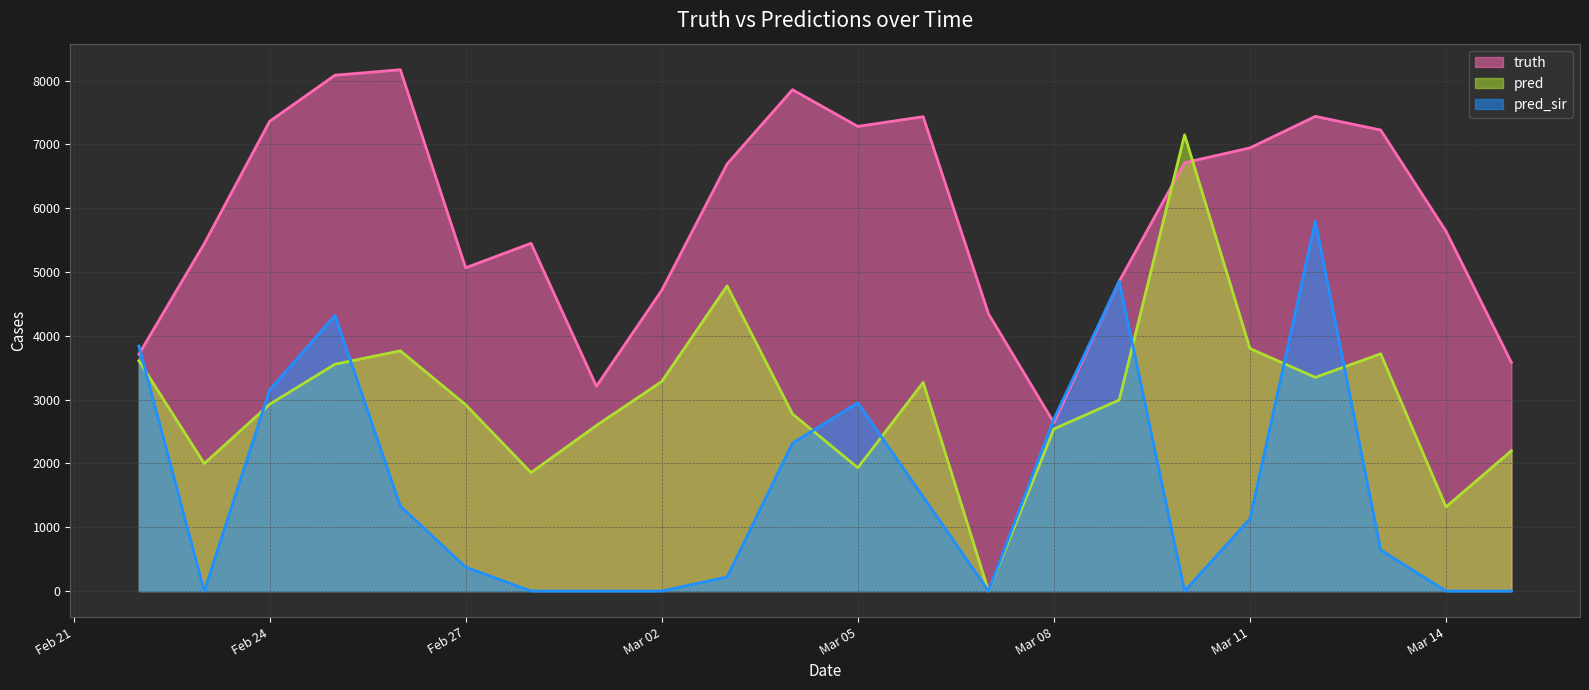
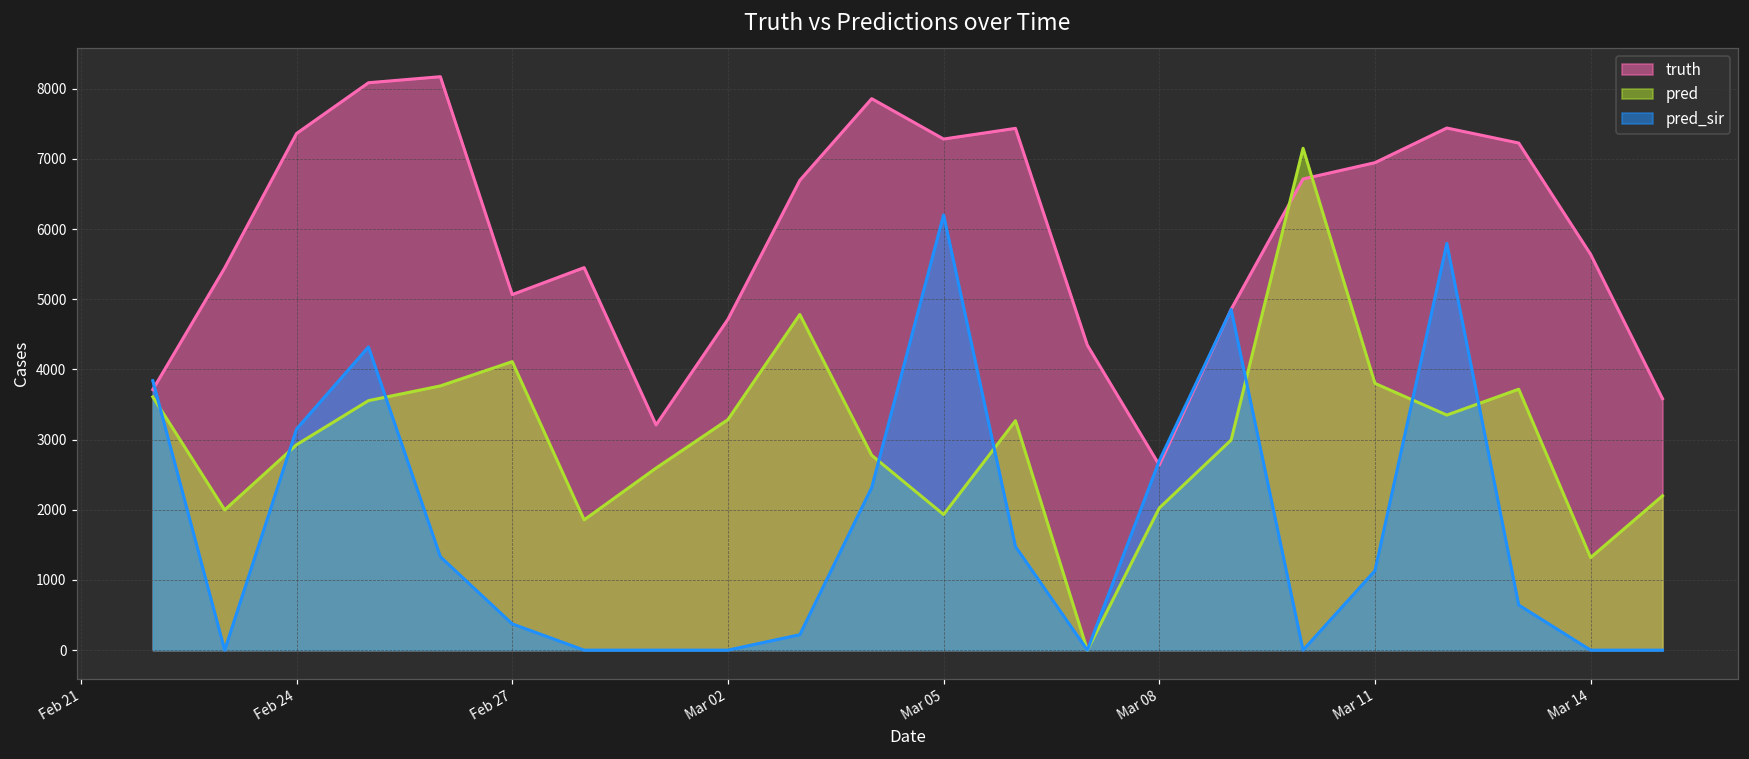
pred, Feb 27: 2900 -> 4100
pred_sir, Mar 05: 2900 -> 6200
pred, Mar 08: 2500 -> 2000
